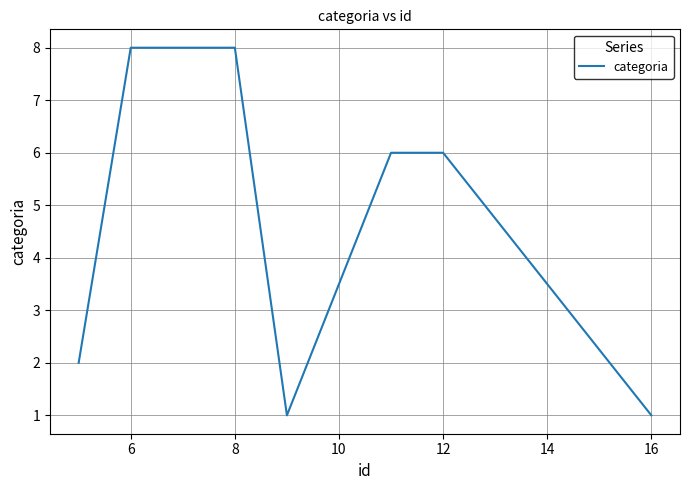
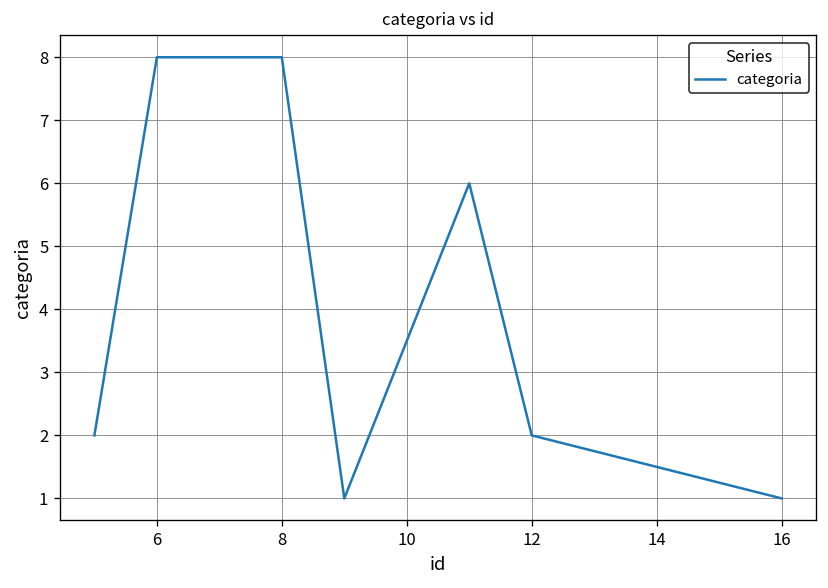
12: 6 -> 2
